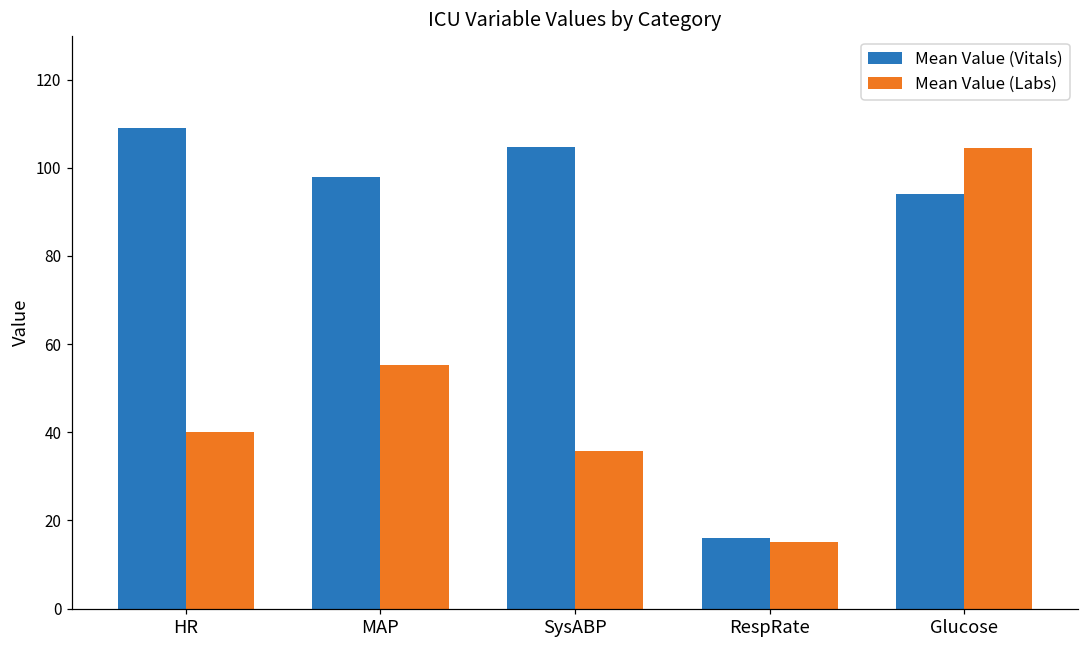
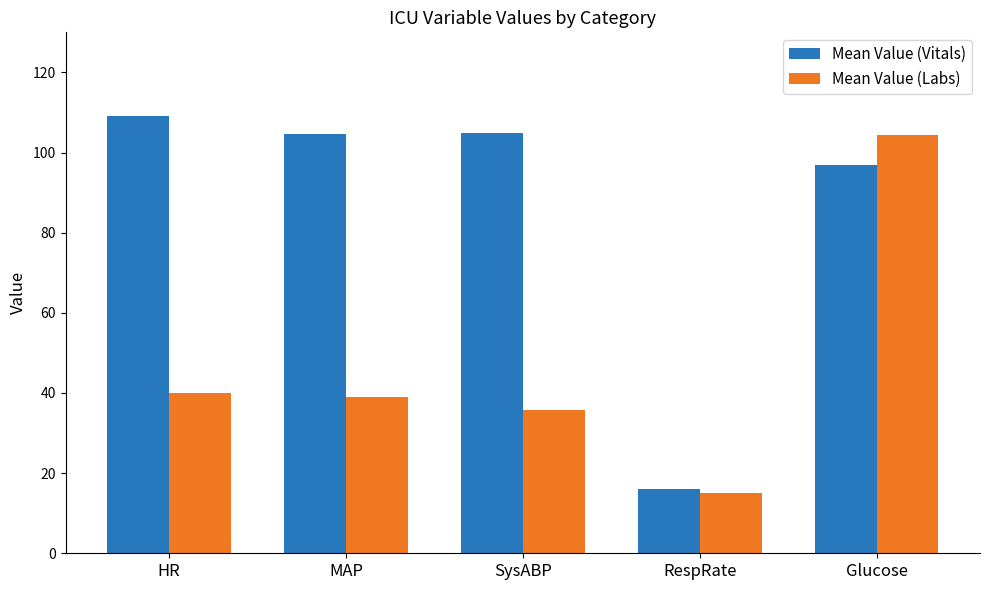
Mean Value (Vitals), MAP: 98 -> 105
Mean Value (Labs), MAP: 55 -> 39
Mean Value (Vitals), Glucose: 94 -> 97
